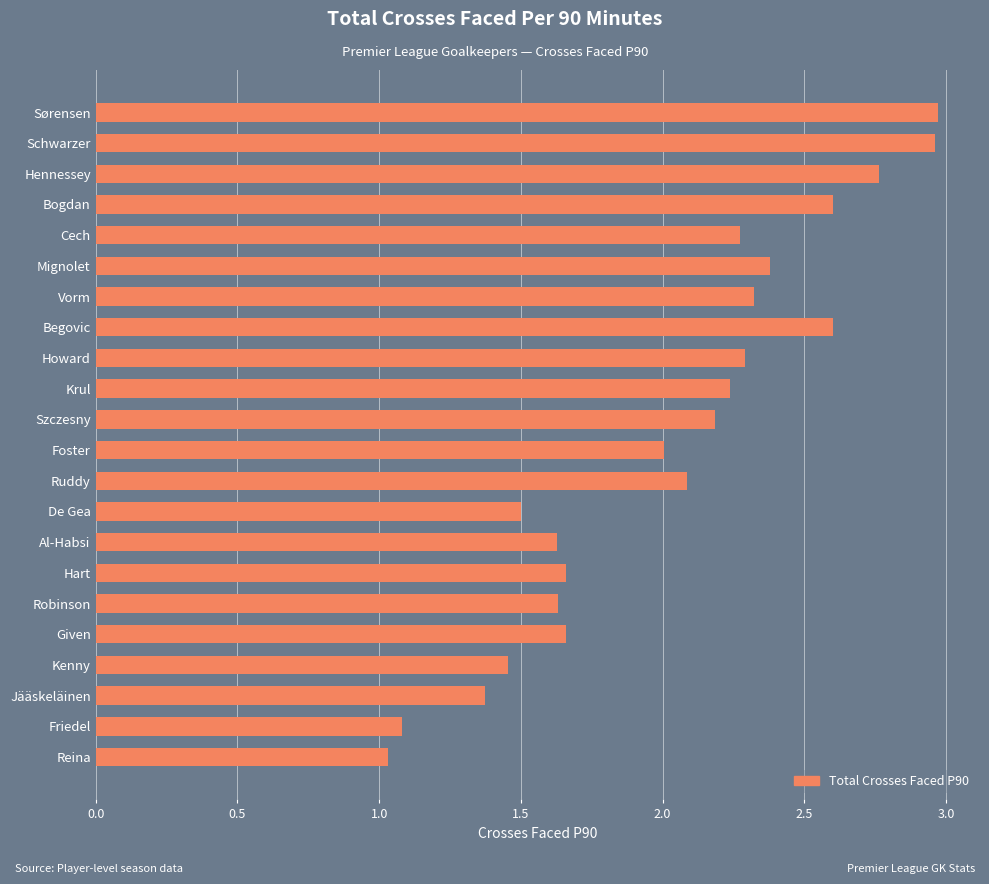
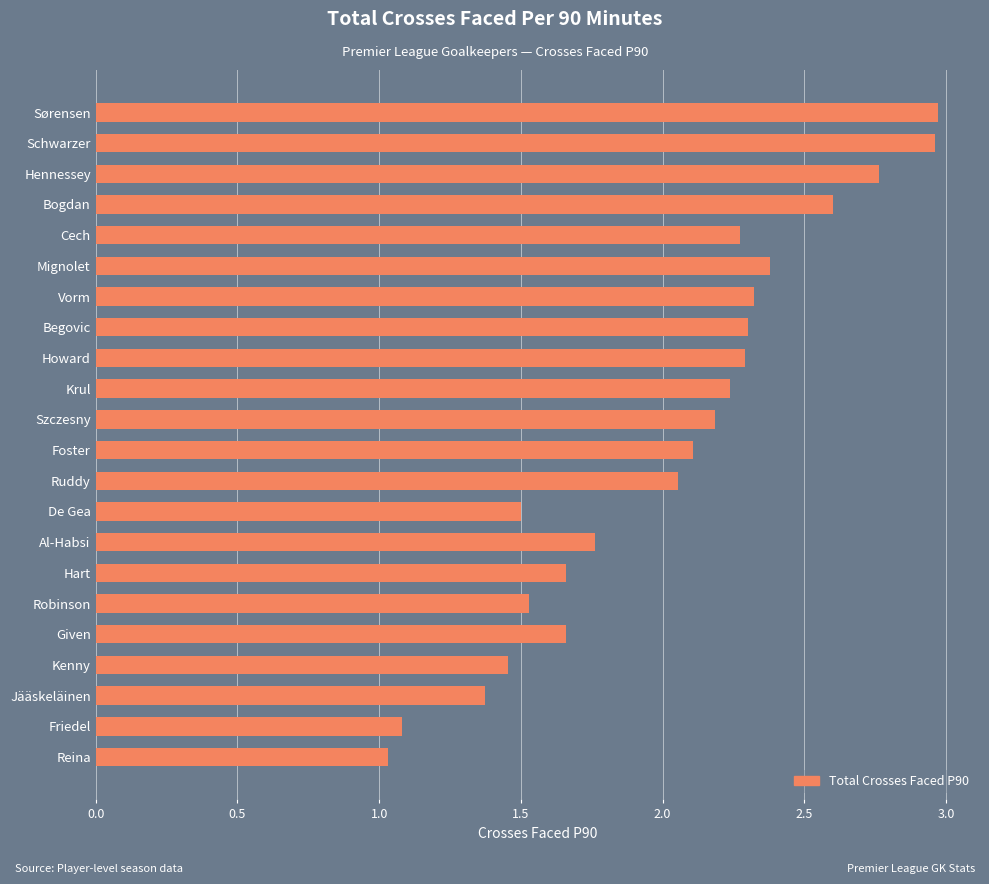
Begovic: 2.6 -> 2.3
Foster: 2.01 -> 2.11
Ruddy: 2.09 -> 2.05
Al-Habsi: 1.63 -> 1.76
Robinson: 1.63 -> 1.53
